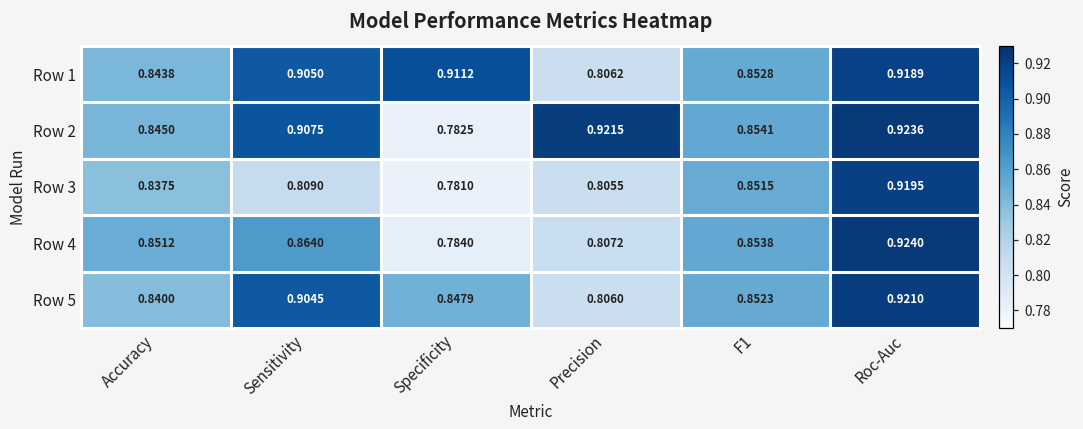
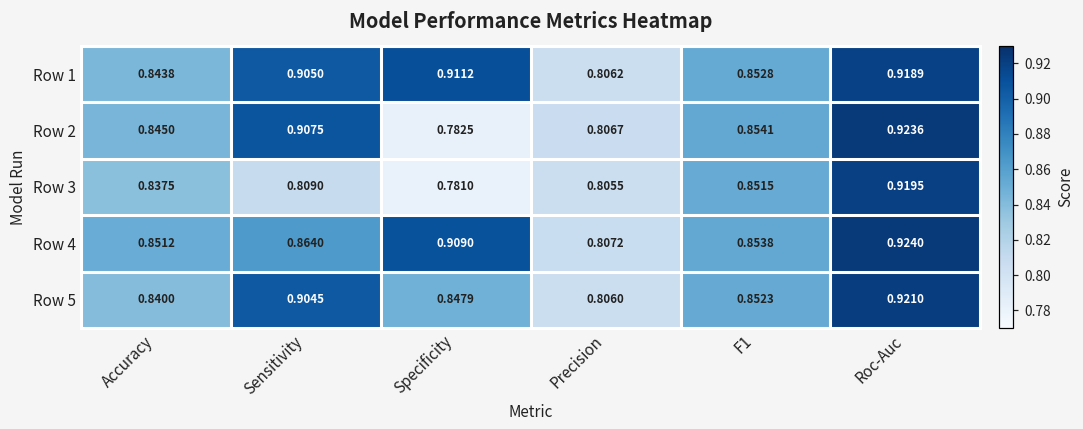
Row 2, Precision: 0.9215 -> 0.8067
Row 4, Specificity: 0.7840 -> 0.9090
